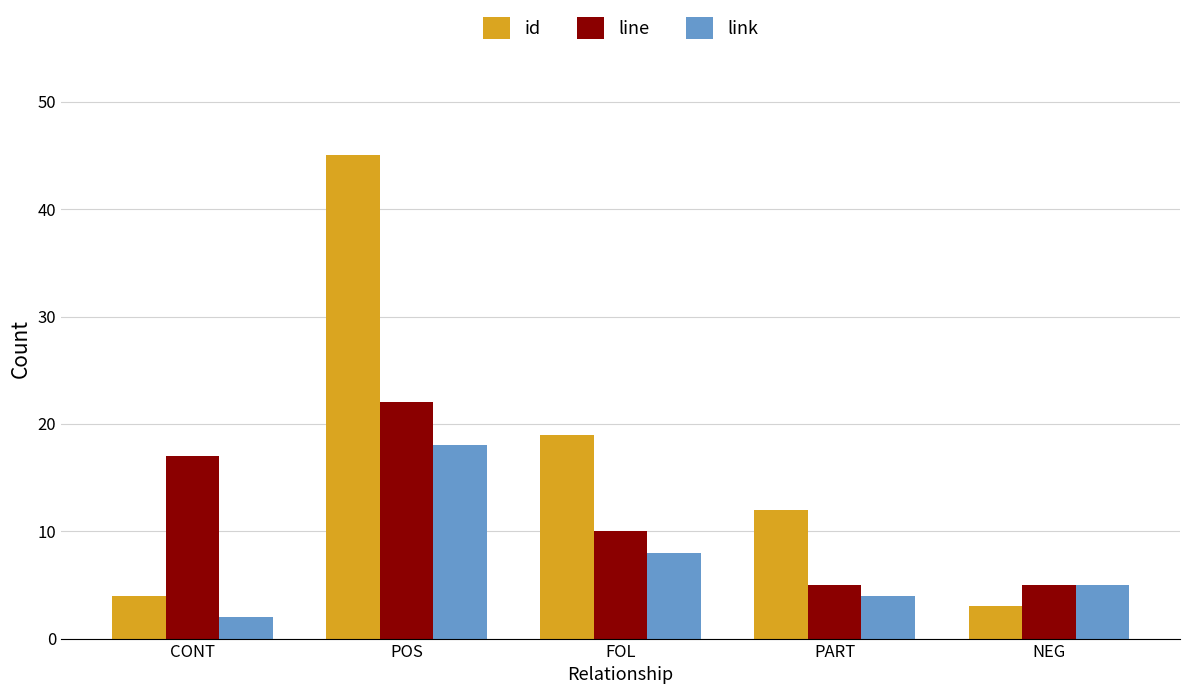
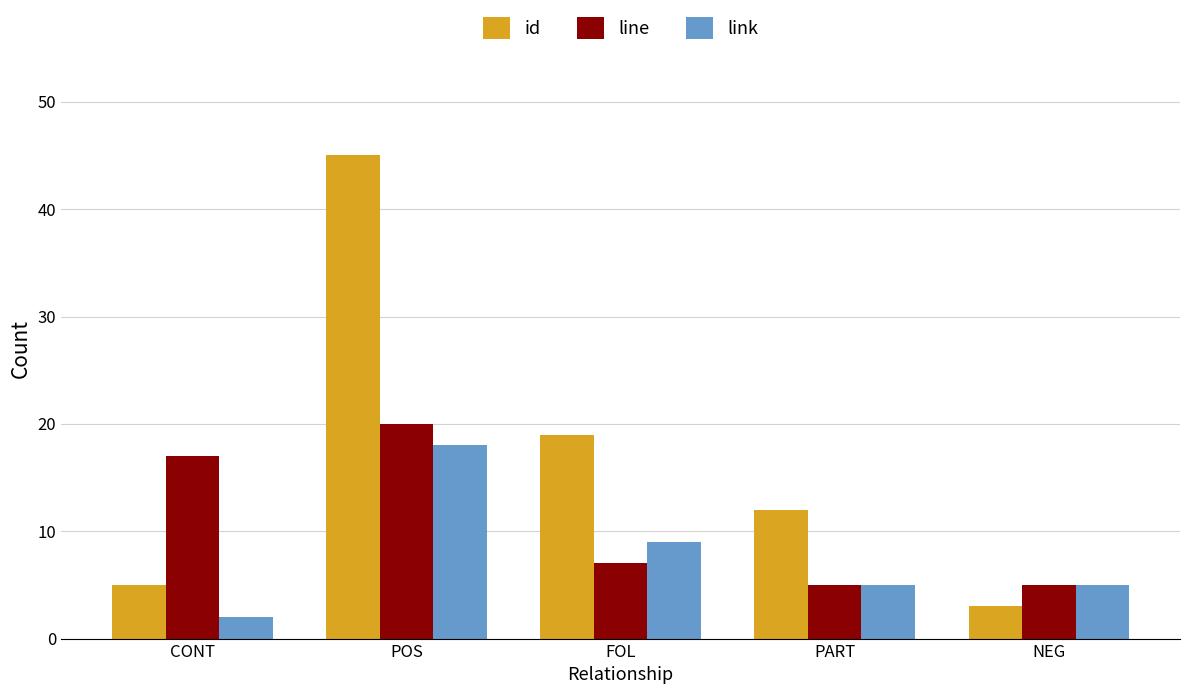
id, CONT: 4 -> 5
line, POS: 22 -> 20
line, FOL: 10 -> 7
link, FOL: 8 -> 9
link, PART: 4 -> 5
